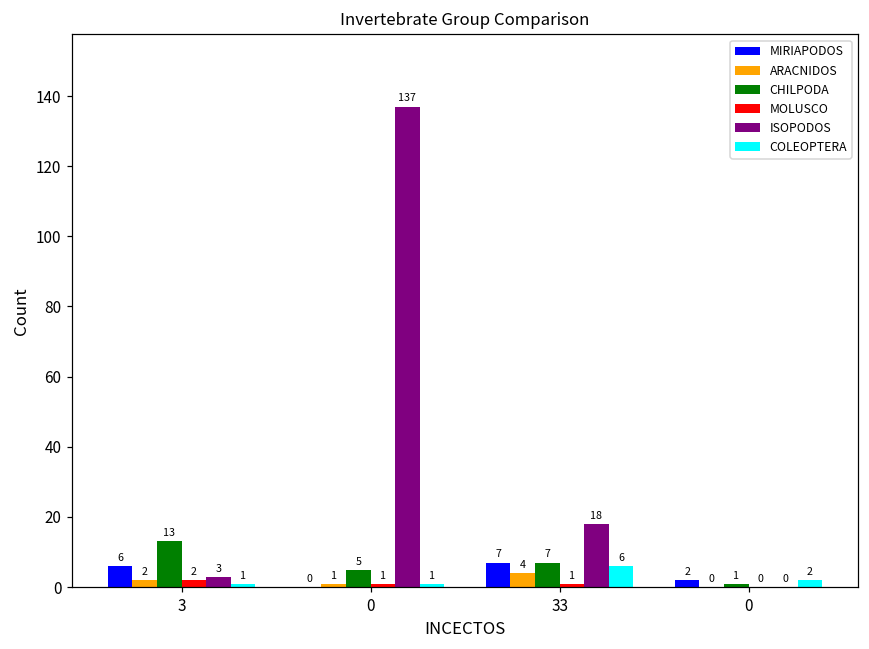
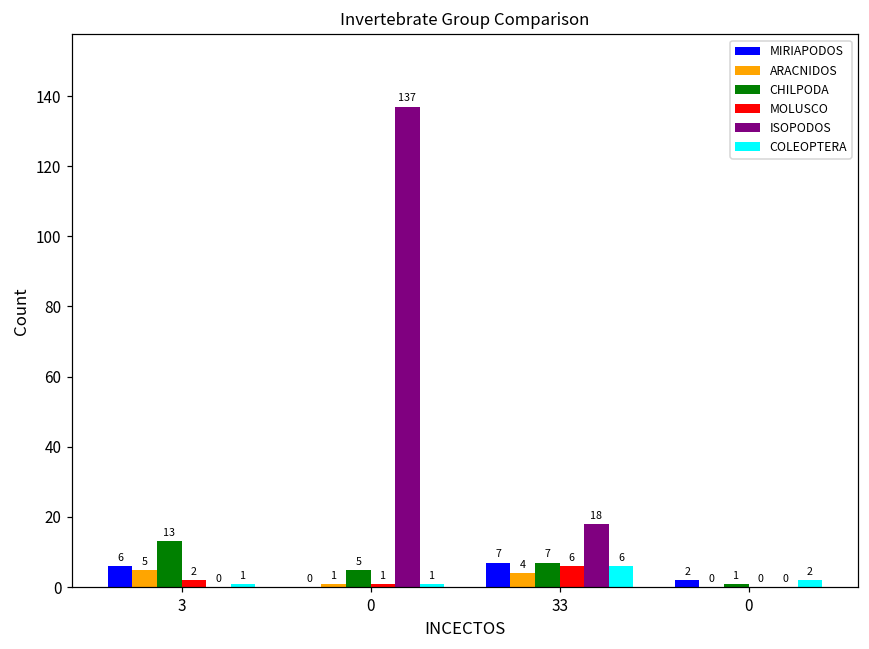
ARACNIDOS, 3: 2 -> 5
ISOPODOS, 3: 3 -> 0
MOLUSCO, 33: 1 -> 6
